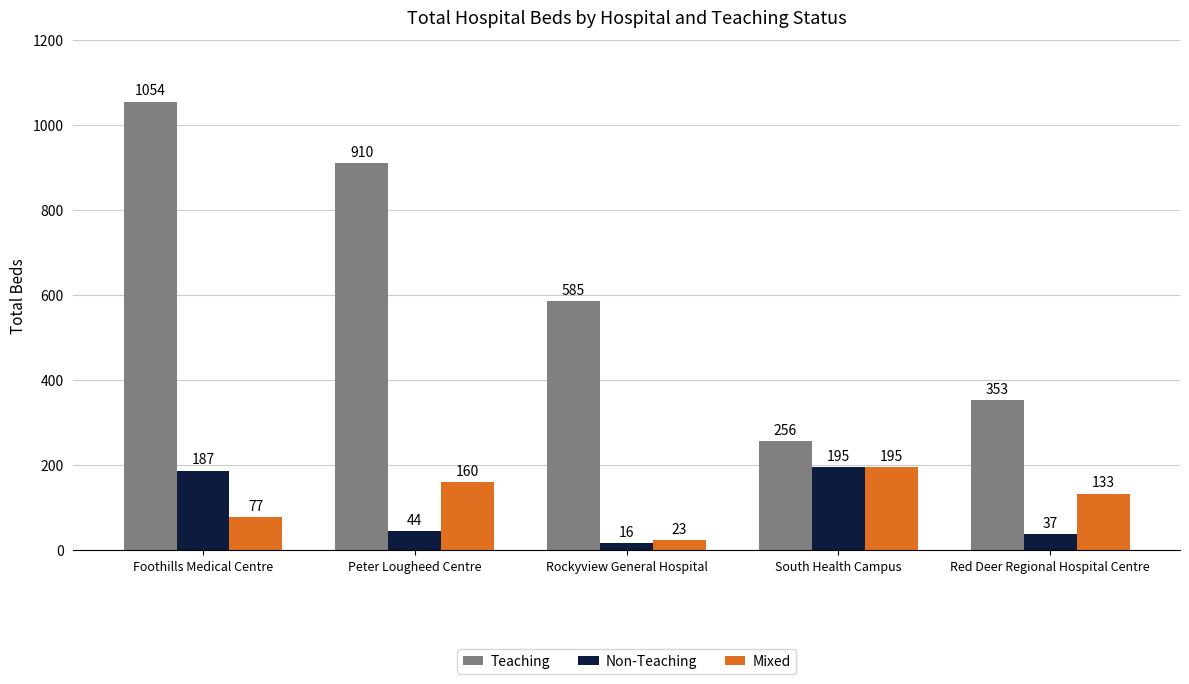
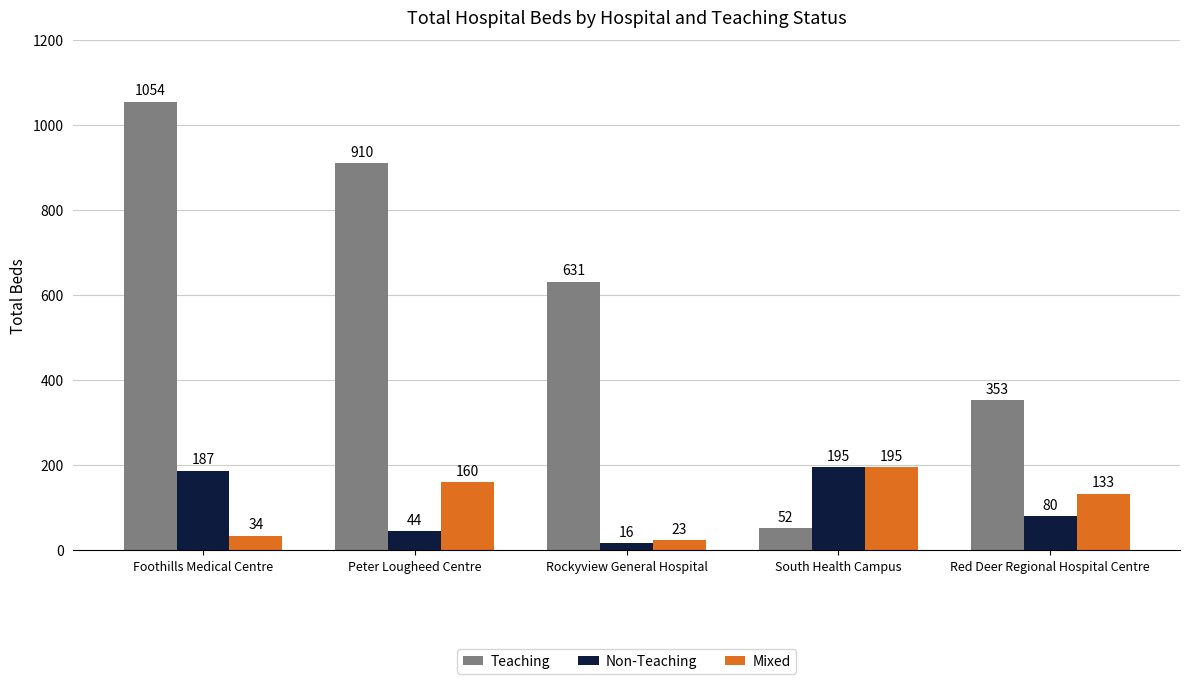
Mixed, Foothills Medical Centre: 77 -> 34
Teaching, Rockyview General Hospital: 585 -> 631
Teaching, South Health Campus: 256 -> 52
Non-Teaching, Red Deer Regional Hospital Centre: 37 -> 80
